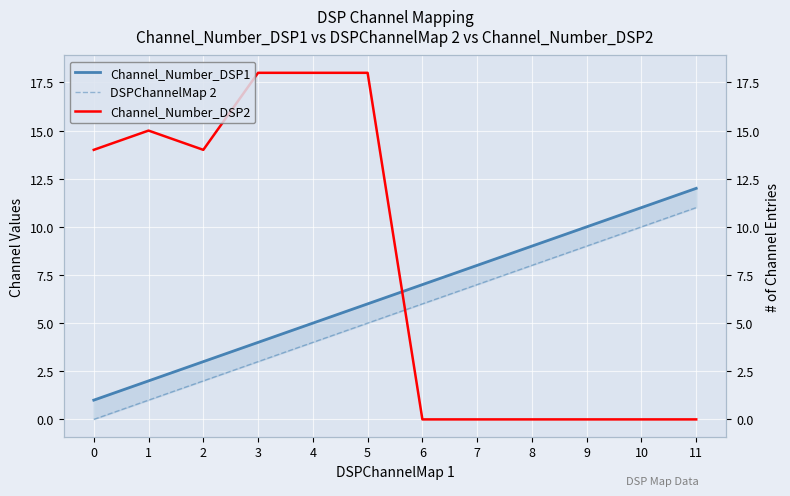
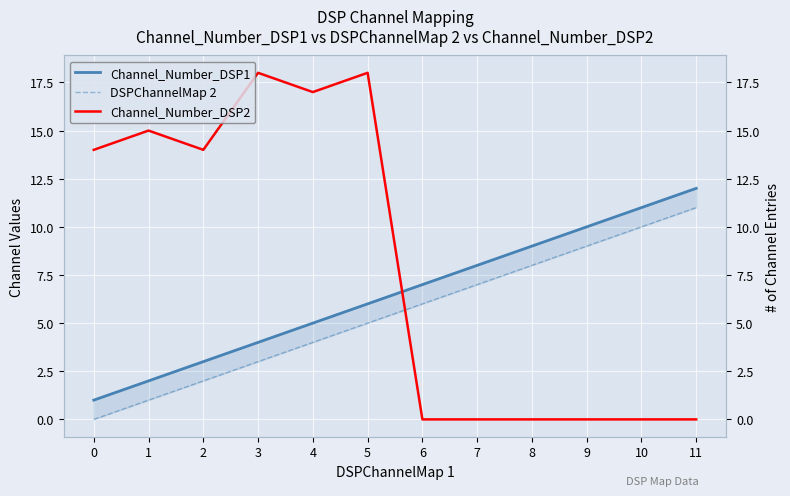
Channel_Number_DSP2, 4: 18 -> 17
